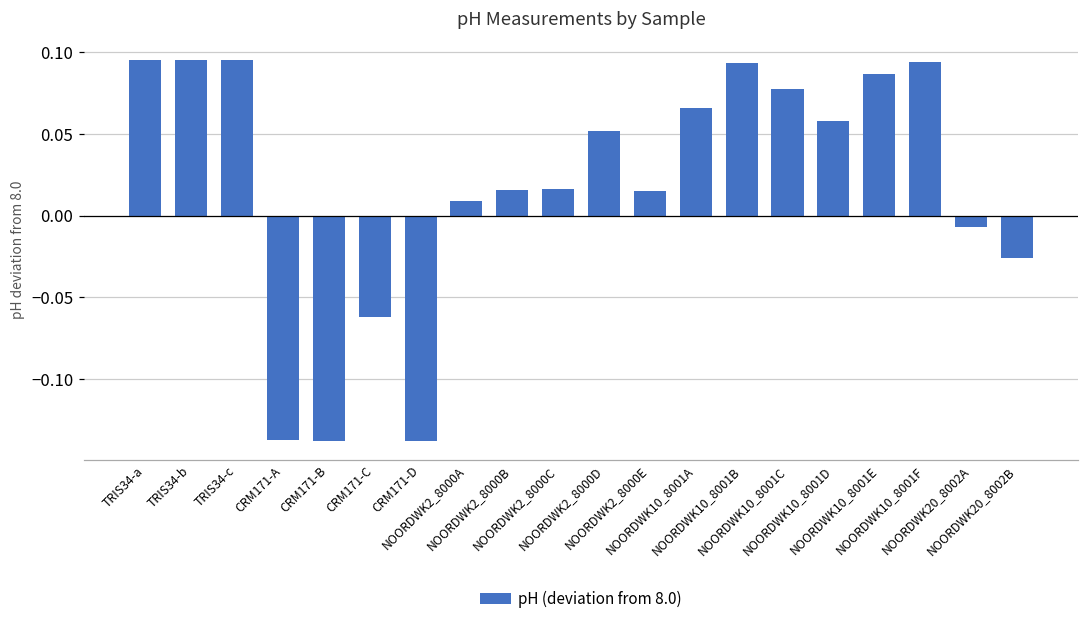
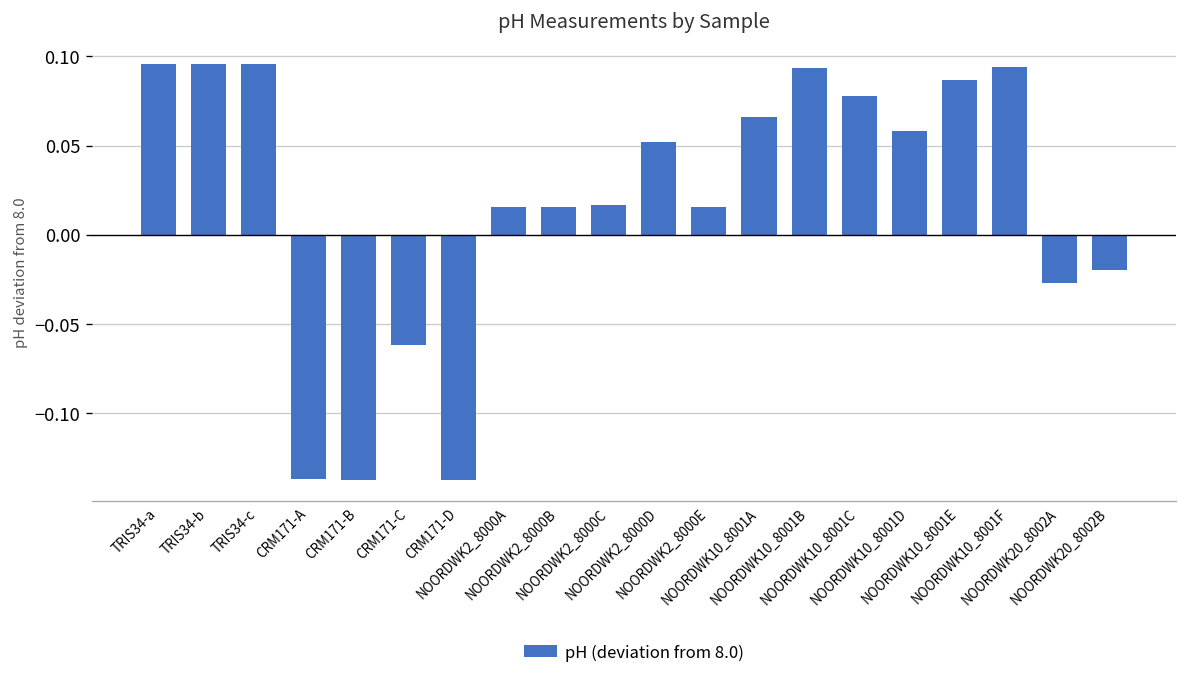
NOORDWK2_8000A: 0.009 -> 0.015
NOORDWK20_8002A: -0.007 -> -0.027
NOORDWK20_8002B: -0.026 -> -0.020
